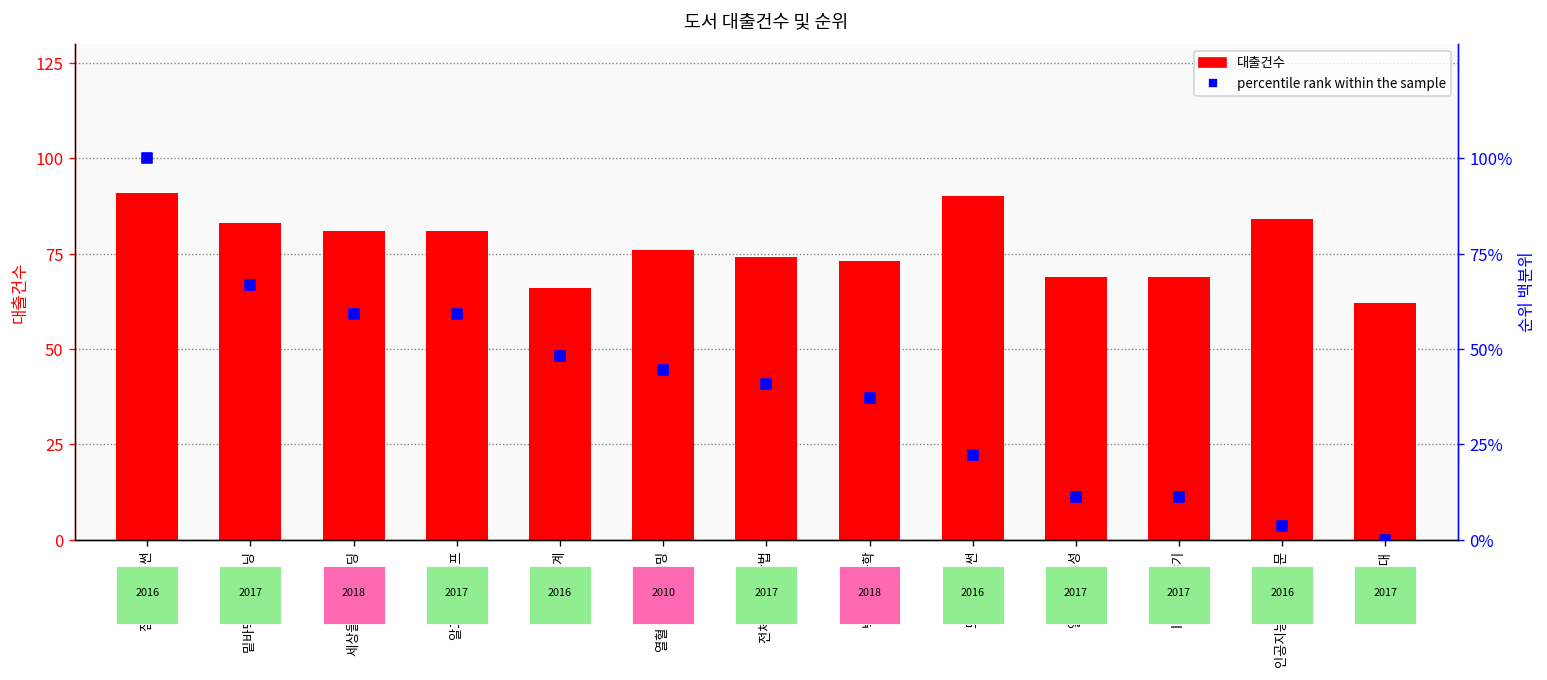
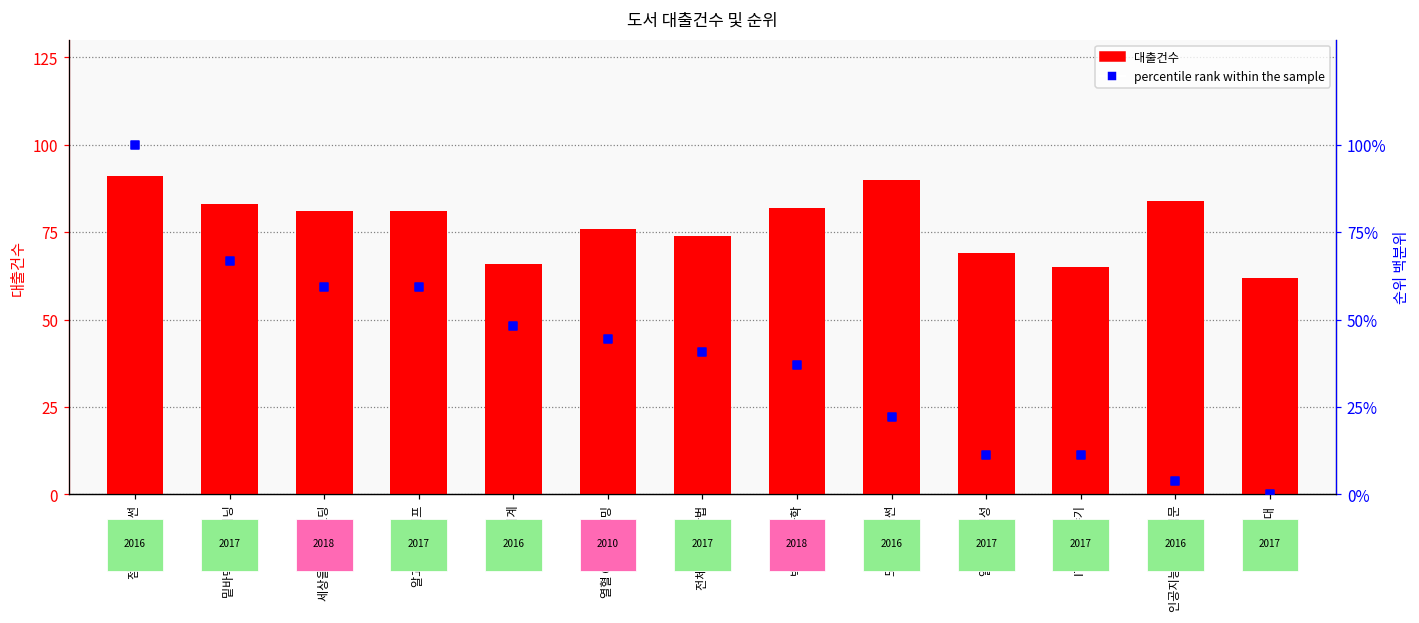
대출건수, 빅데이터 과학: 73 -> 82
대출건수, IT 과학이야기: 69 -> 65
